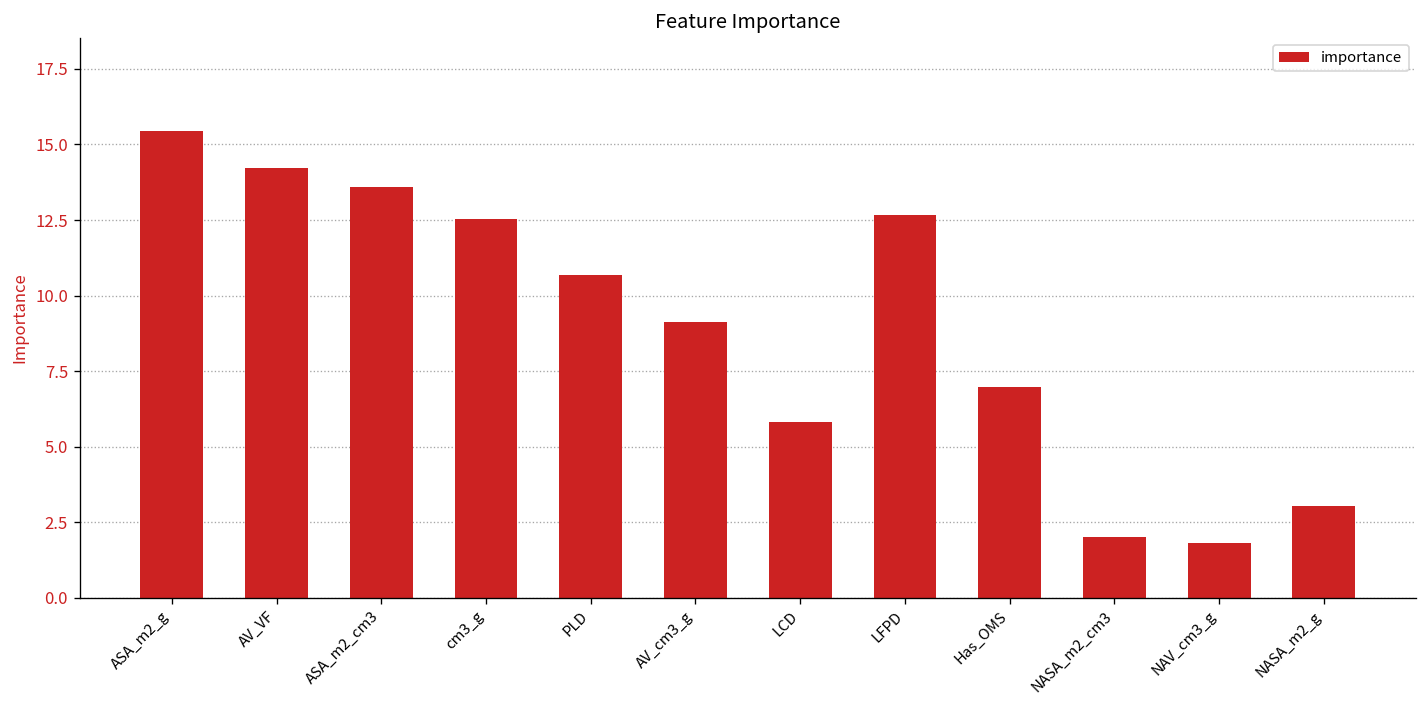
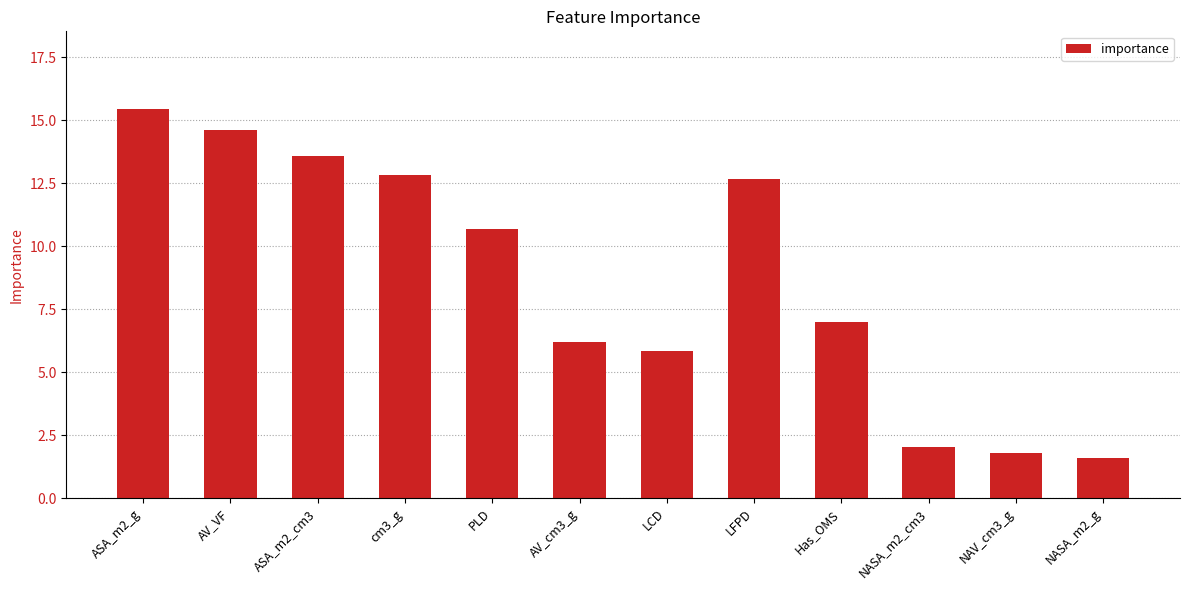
AV_VF: 14.2 -> 14.6
cm3_g: 12.5 -> 12.8
AV_cm3_g: 9.1 -> 6.2
NASA_m2_g: 3.0 -> 1.6
